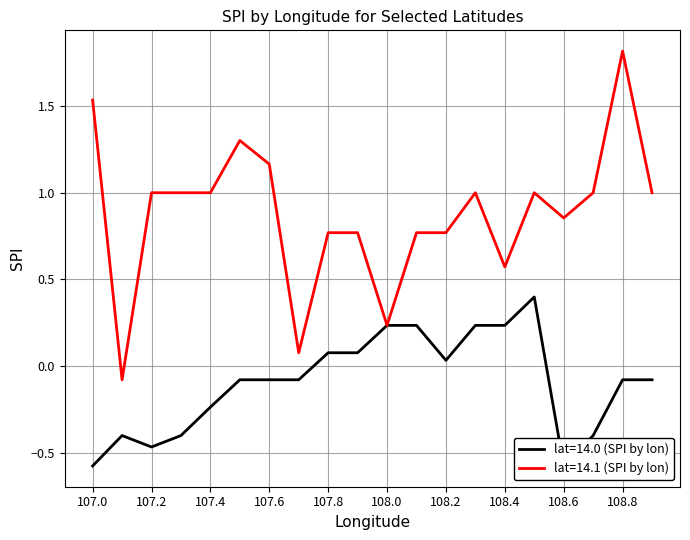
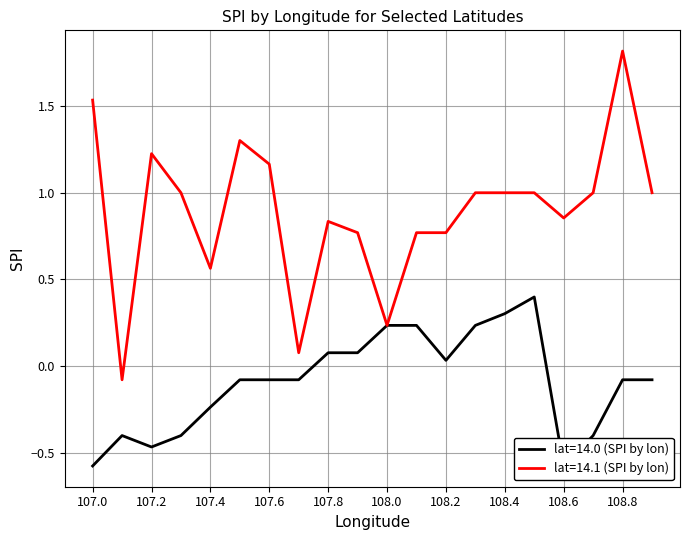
lat=14.1 (SPI by lon), 107.2: 1.00 -> 1.22
lat=14.1 (SPI by lon), 107.4: 1.00 -> 0.56
lat=14.1 (SPI by lon), 107.8: 0.77 -> 0.83
lat=14.0 (SPI by lon), 108.4: 0.24 -> 0.30
lat=14.1 (SPI by lon), 108.4: 0.57 -> 1.00
